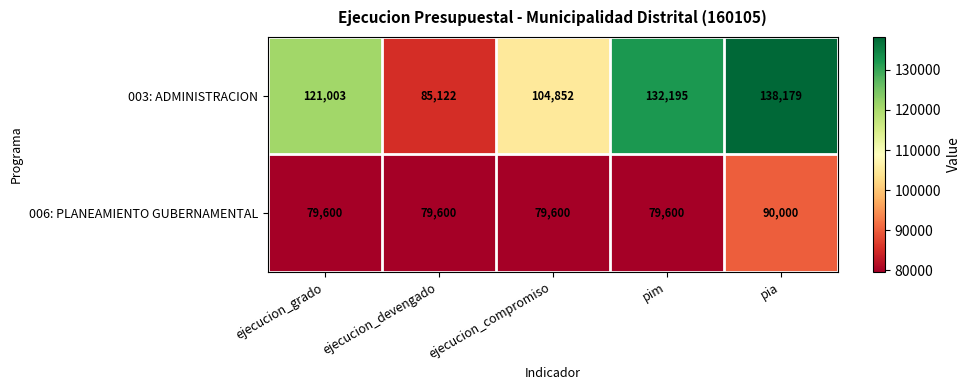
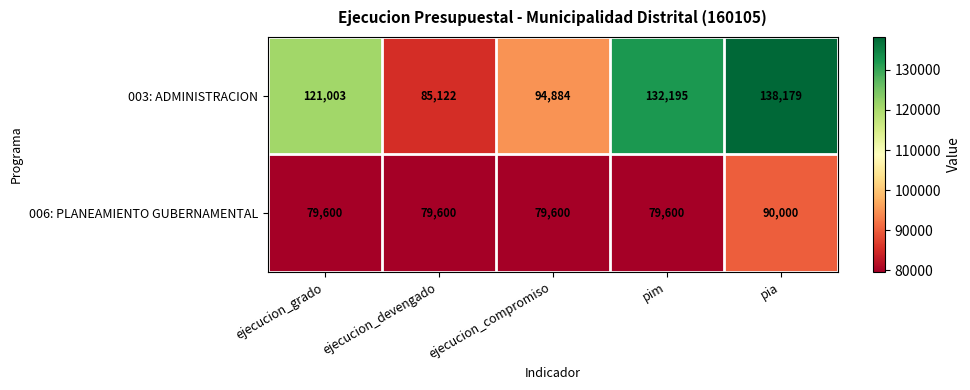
003: ADMINISTRACION, ejecucion_compromiso: 104,852 -> 94,884
